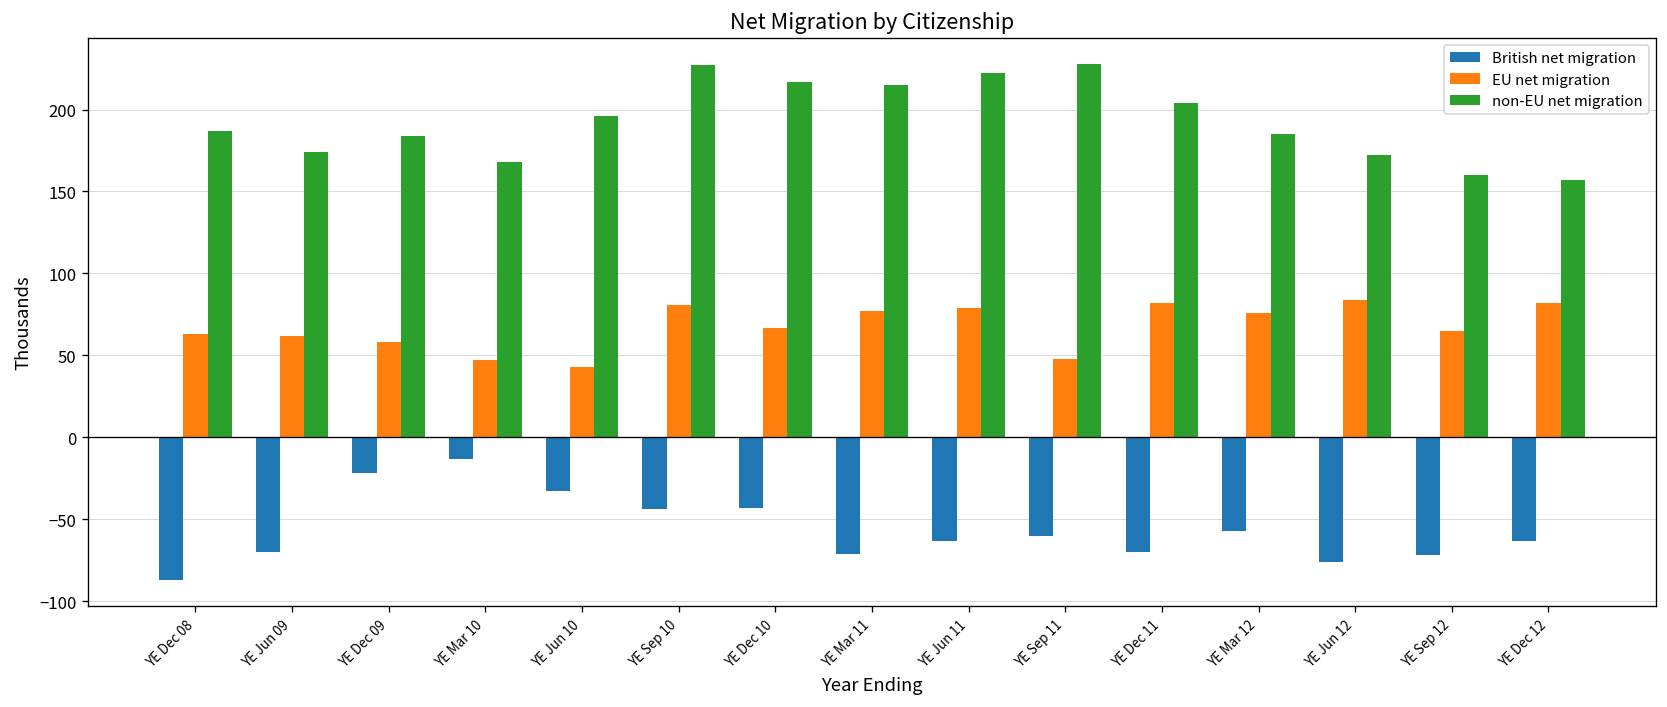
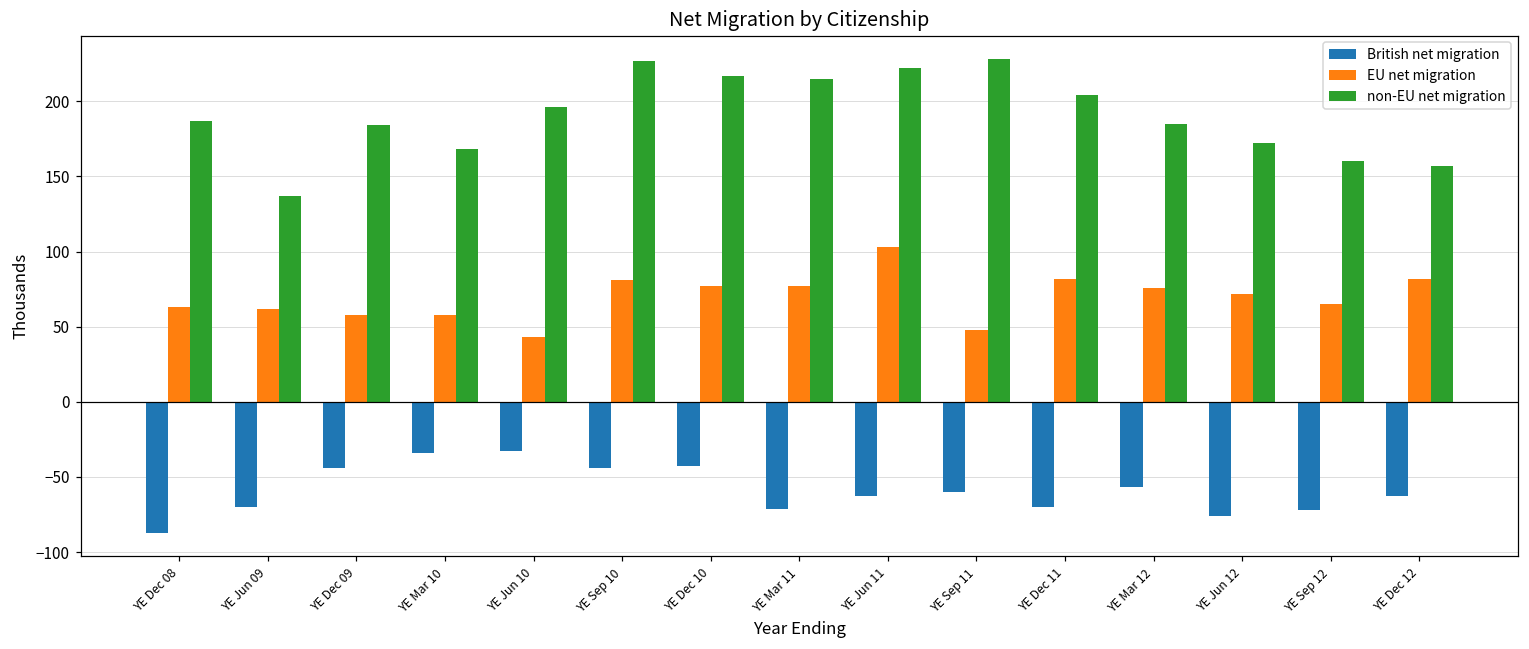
non-EU net migration, YE Jun 09: 174 -> 137
British net migration, YE Dec 09: -22 -> -44
British net migration, YE Mar 10: -13 -> -34
EU net migration, YE Mar 10: 47 -> 58
EU net migration, YE Dec 10: 67 -> 77
EU net migration, YE Jun 11: 79 -> 103
EU net migration, YE Jun 12: 84 -> 72
